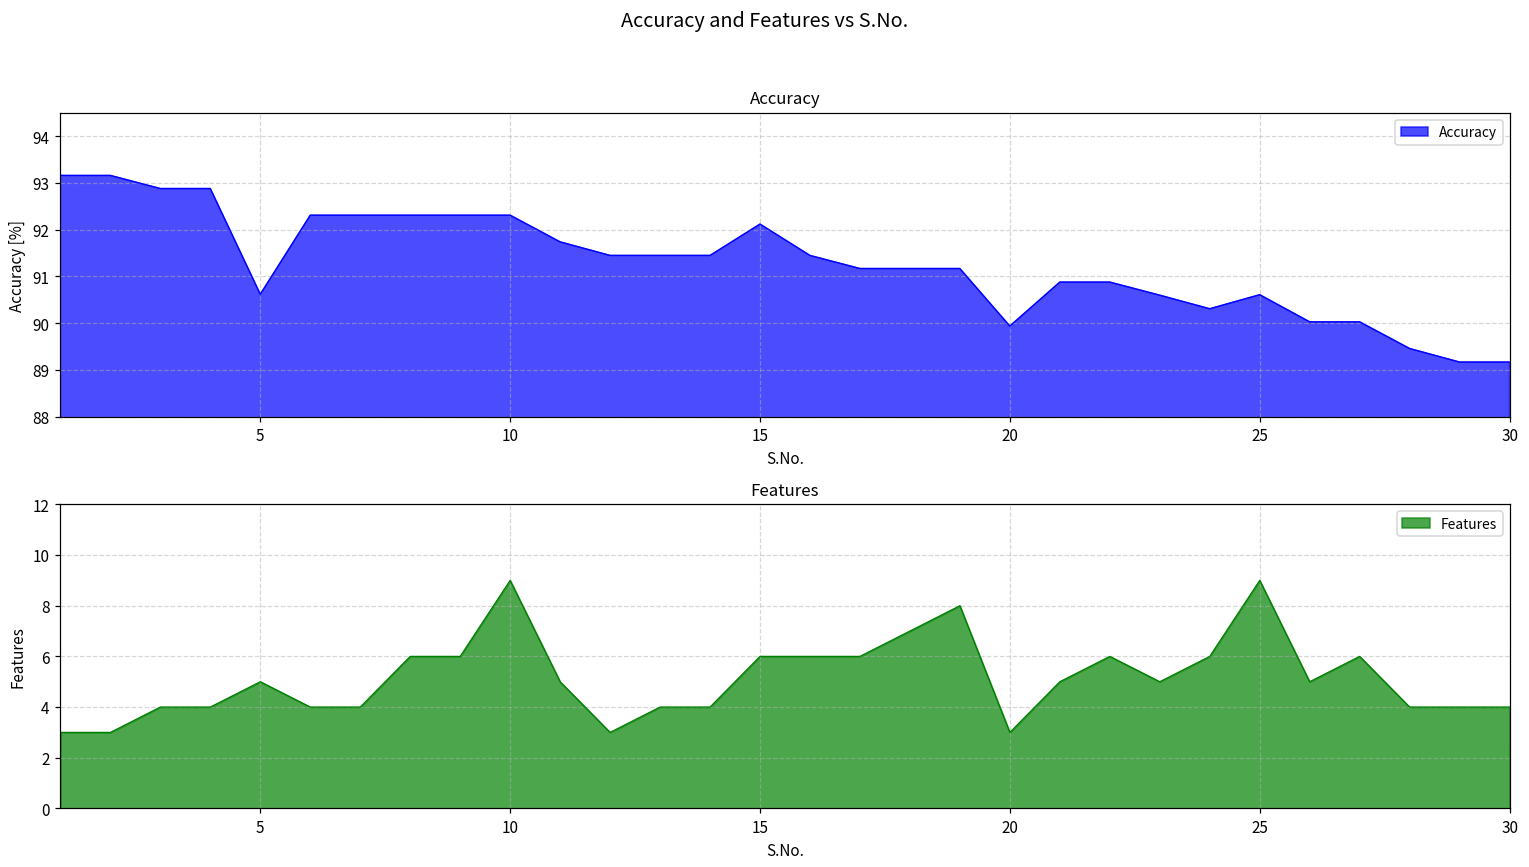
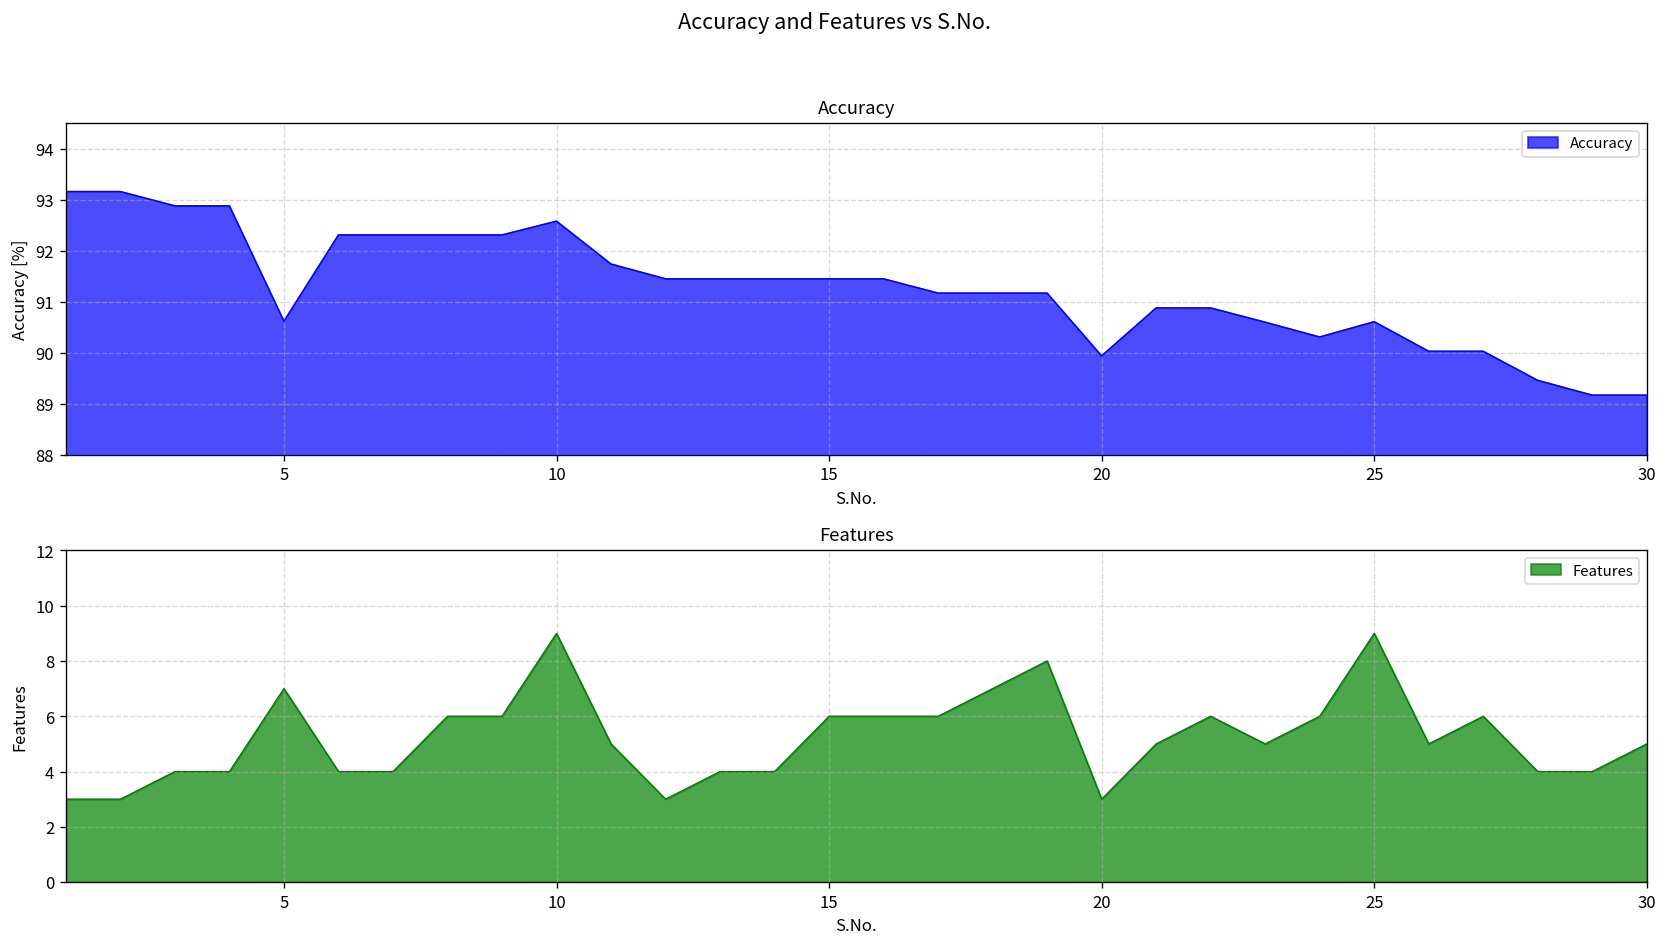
Accuracy, 10: 92.3 -> 92.6
Accuracy, 15: 92.1 -> 91.5
Features, 5: 5 -> 7
Features, 30: 4 -> 5
